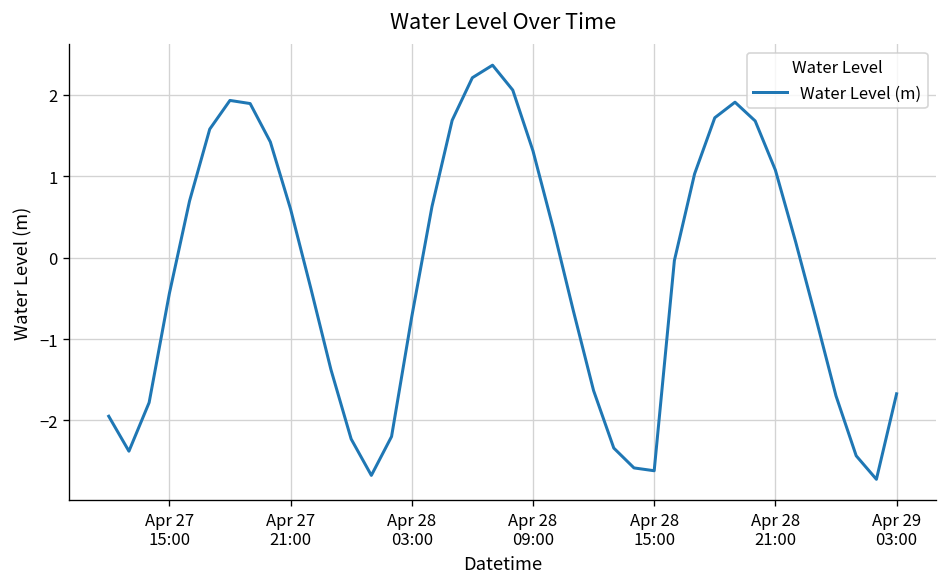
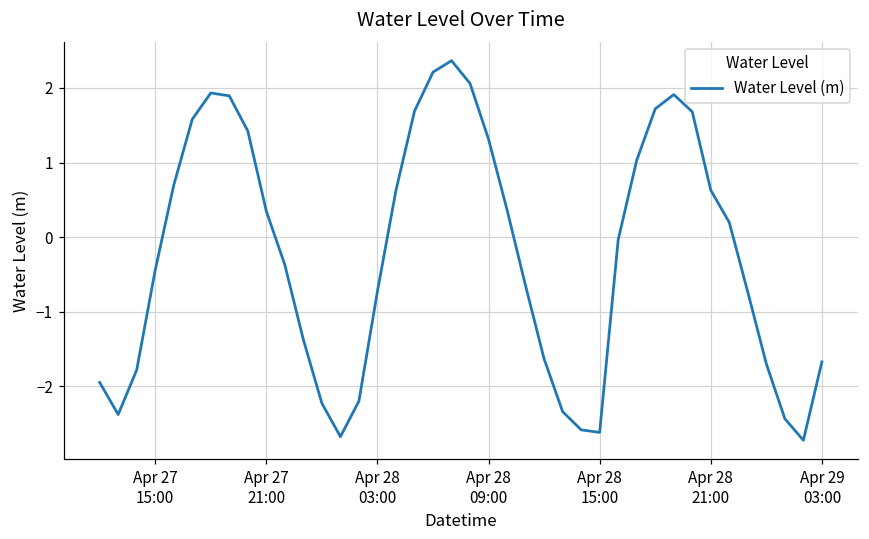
Apr 27 21:00: 0.6 -> 0.3
Apr 28 21:00: 1.1 -> 0.6
